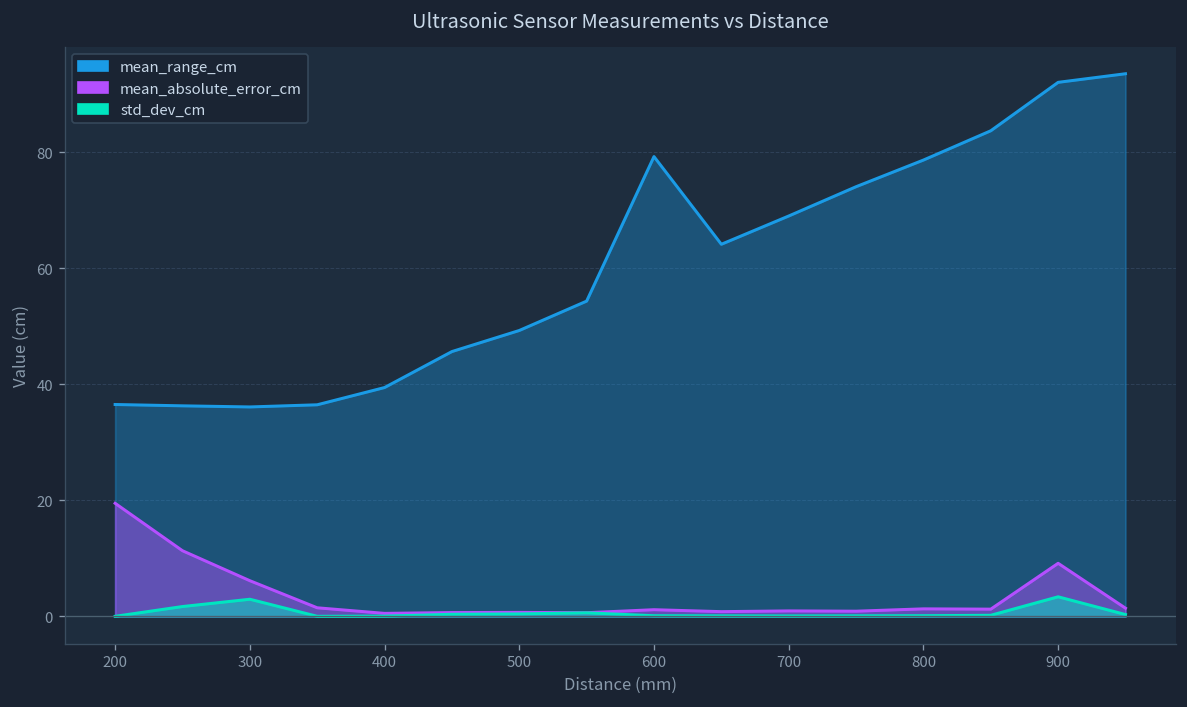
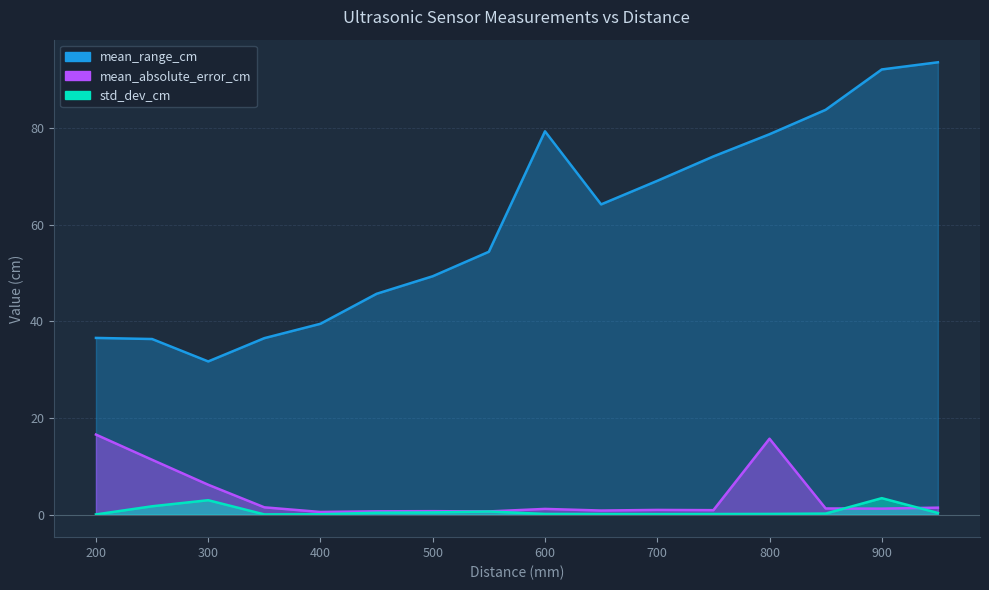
mean_absolute_error_cm, 200: 20 -> 17
mean_range_cm, 300: 36 -> 32
mean_absolute_error_cm, 800: 1 -> 16
mean_absolute_error_cm, 900: 9 -> 1
